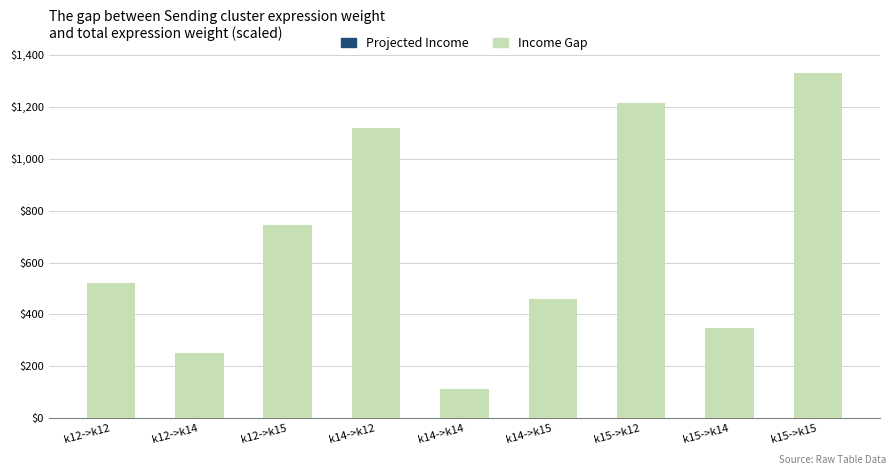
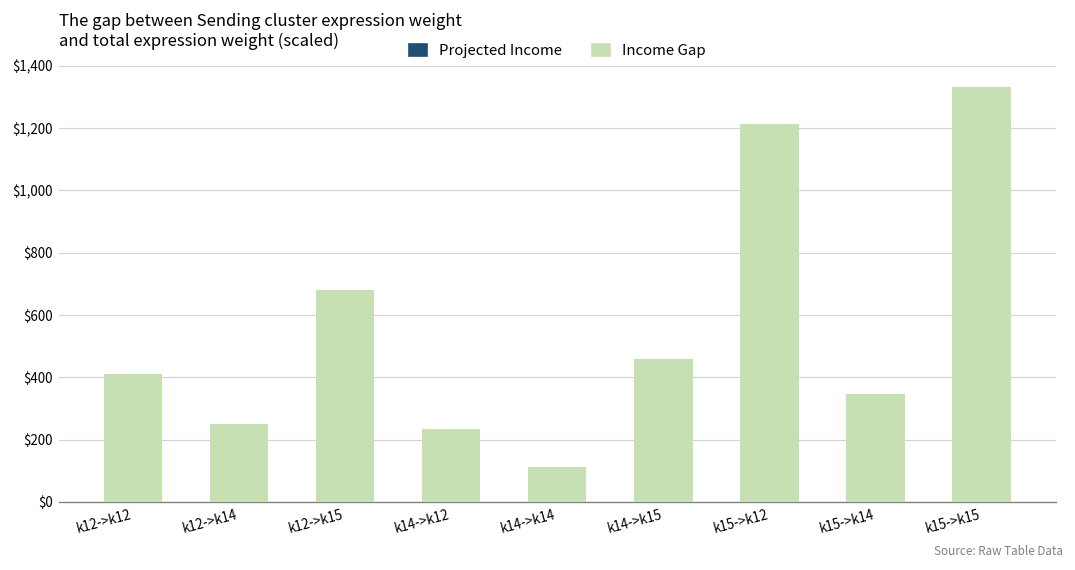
Income Gap, k12->k12: $520 -> $410
Income Gap, k12->k15: $740 -> $680
Income Gap, k14->k12: $1,120 -> $230
